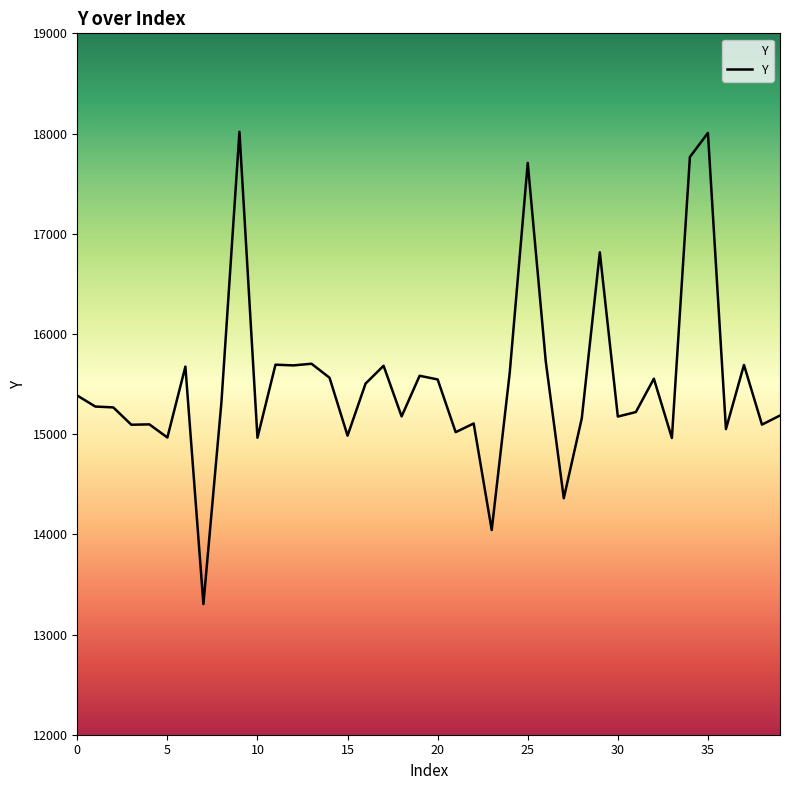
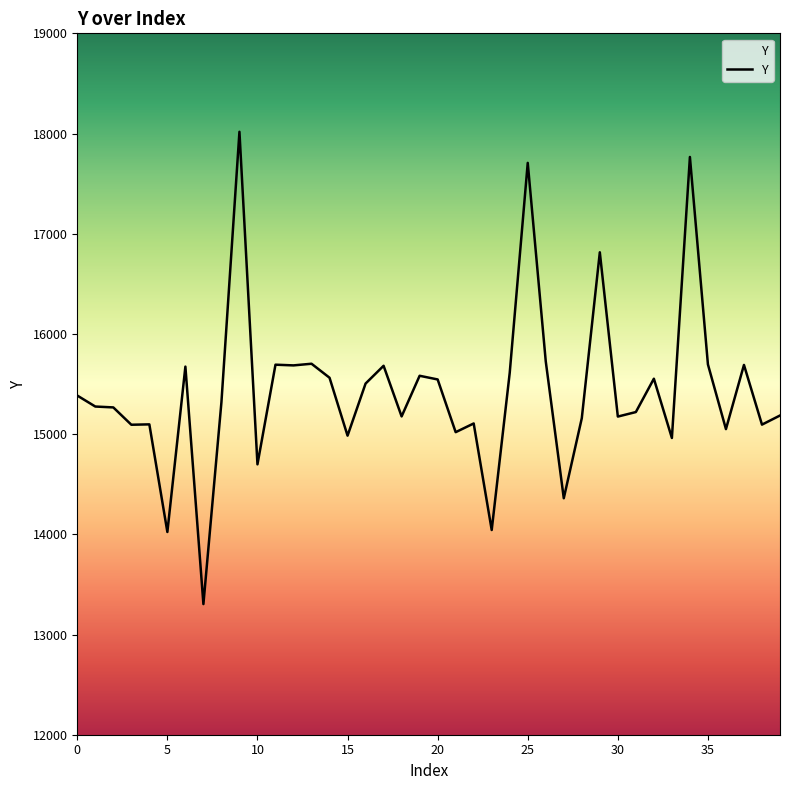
5: 14970 -> 14020
10: 14960 -> 14700
35: 18010 -> 15700
